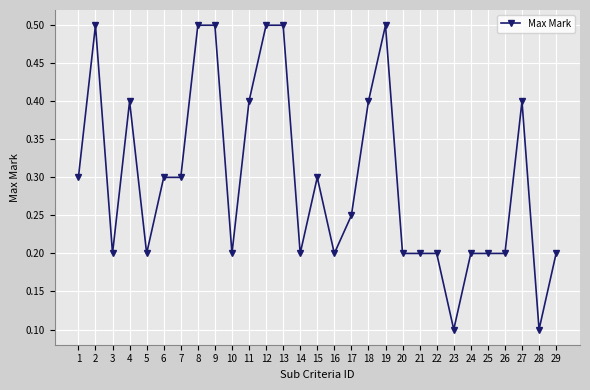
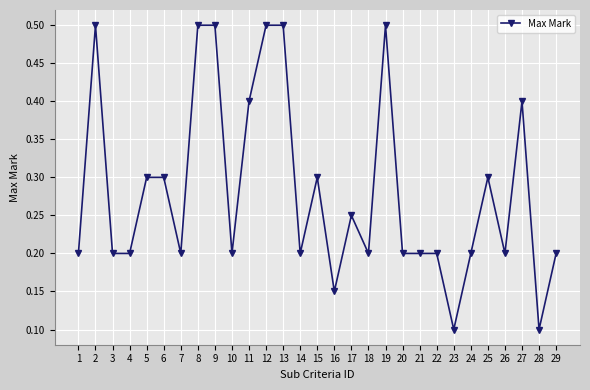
1: 0.3 -> 0.2
4: 0.4 -> 0.2
5: 0.2 -> 0.3
7: 0.3 -> 0.2
16: 0.20 -> 0.15
18: 0.4 -> 0.2
25: 0.2 -> 0.3
